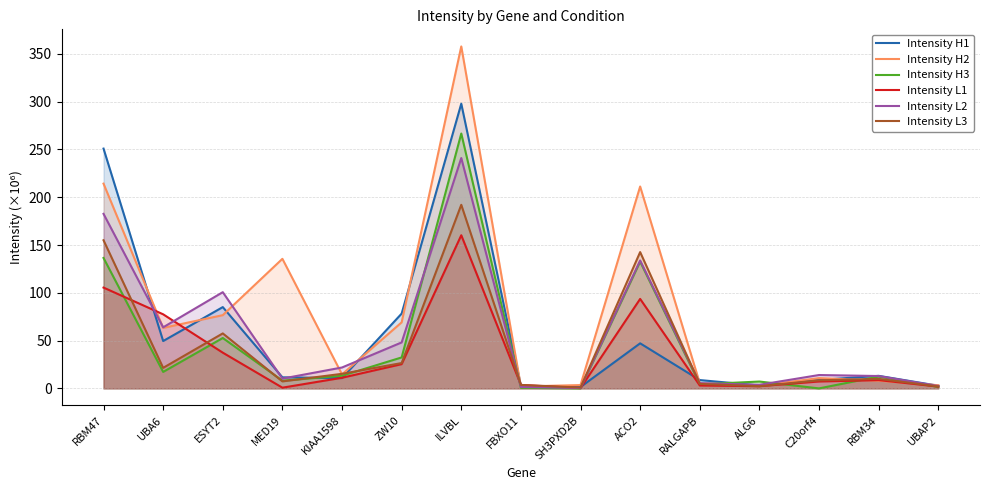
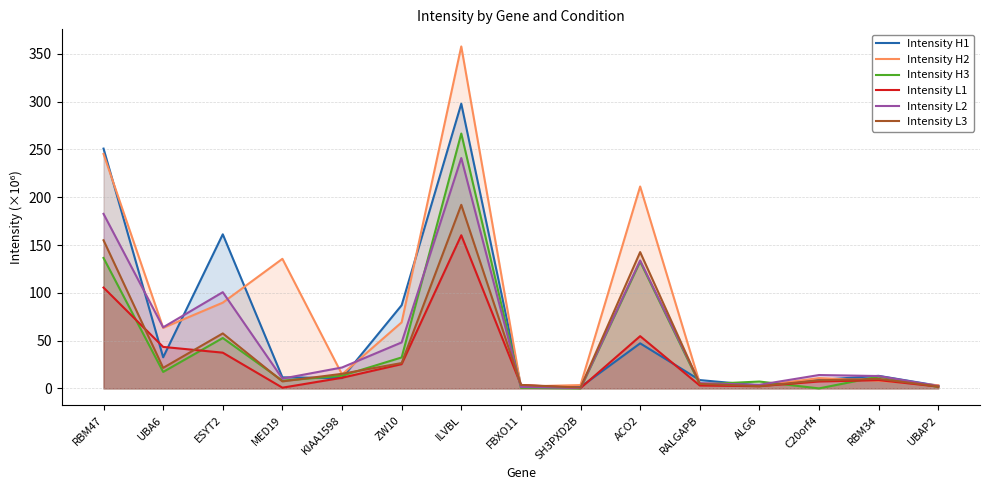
Intensity H2, RBM47: 210 -> 250
Intensity H1, UBA6: 50 -> 30
Intensity L1, UBA6: 80 -> 40
Intensity H1, ESYT2: 90 -> 160
Intensity H2, ESYT2: 80 -> 90
Intensity H1, ZW10: 80 -> 90
Intensity L1, ACO2: 90 -> 50
